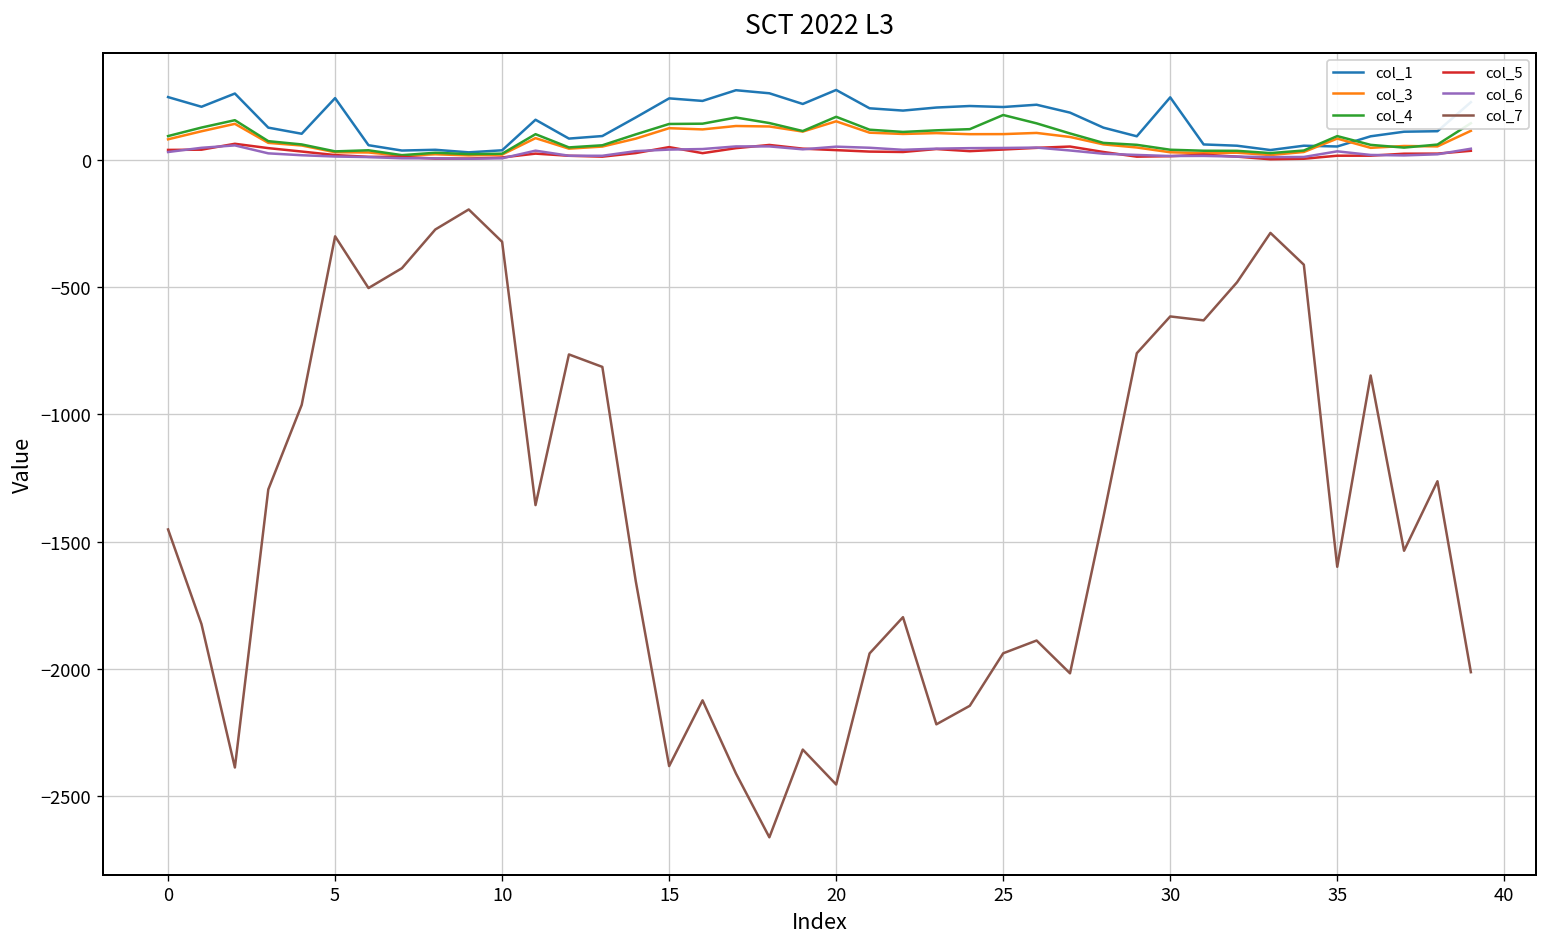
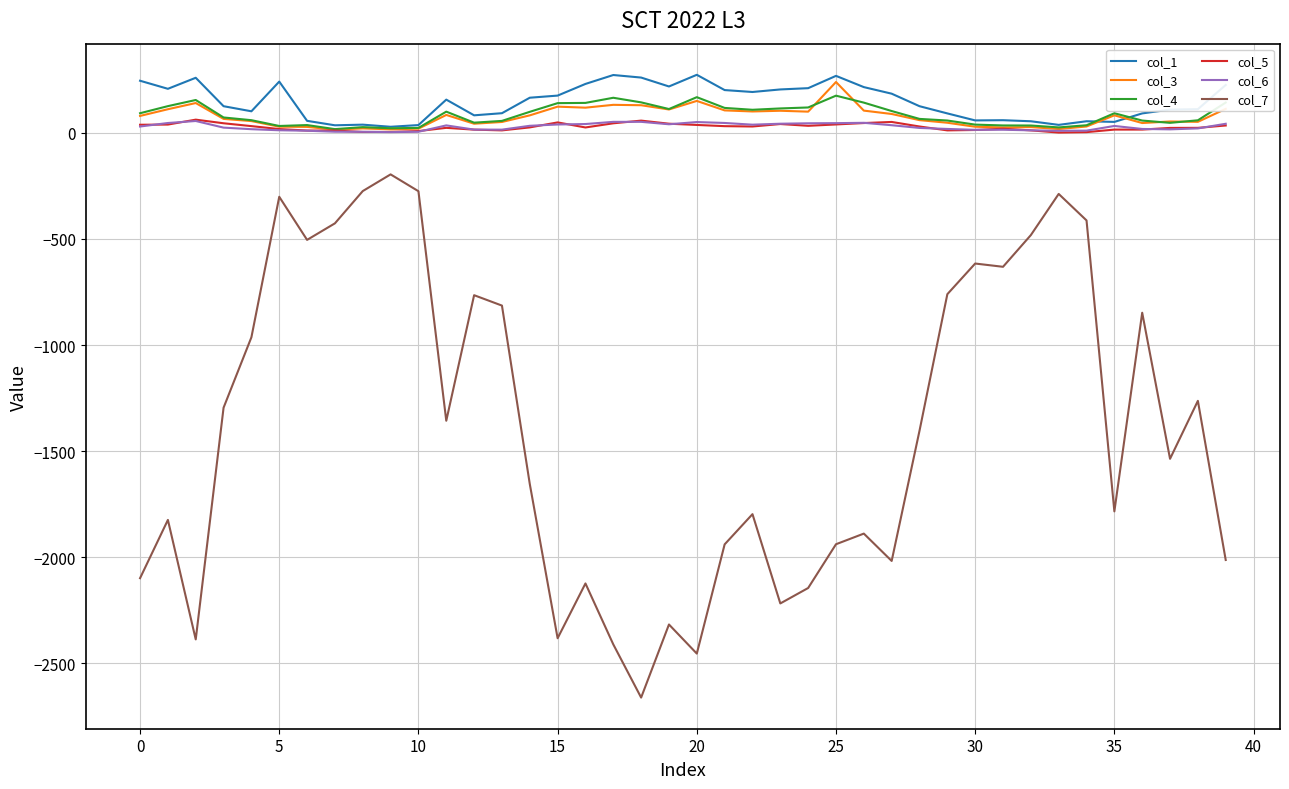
col_7, 0: -1450 -> -2100
col_7, 10: -320 -> -270
col_1, 15: 240 -> 180
col_1, 25: 210 -> 270
col_3, 25: 100 -> 240
col_1, 30: 250 -> 60
col_7, 35: -1600 -> -1780
